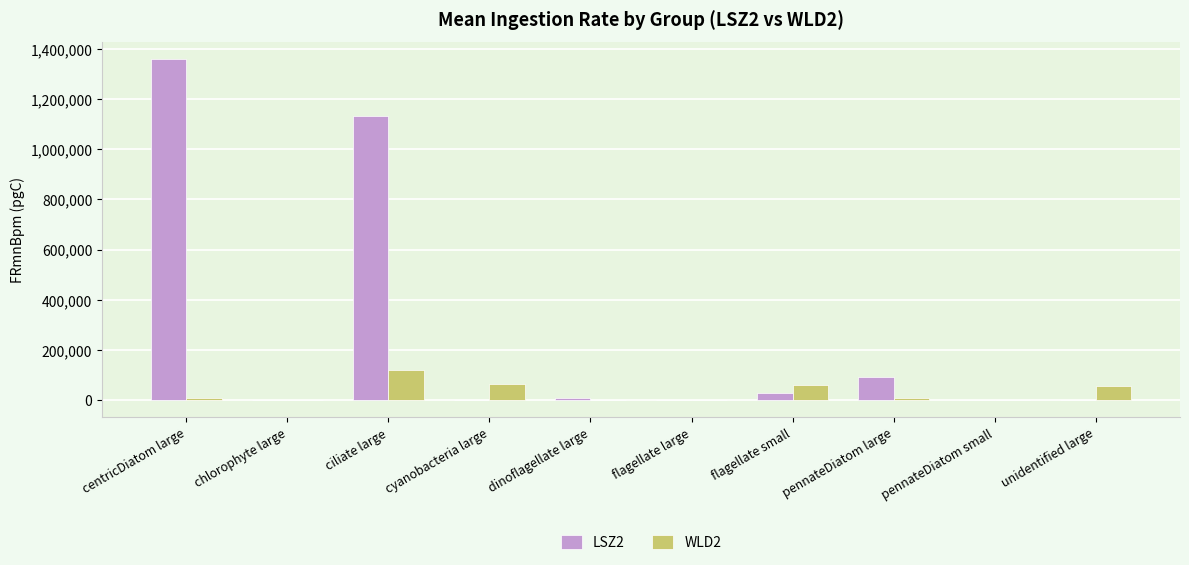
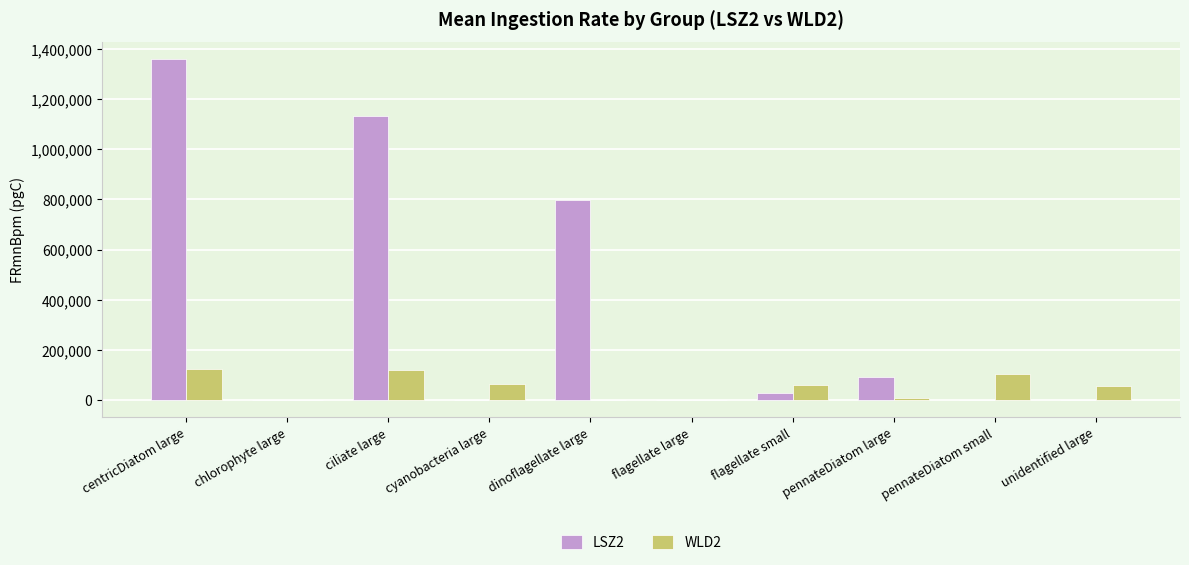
WLD2, centricDiatom large: 10,000 -> 120,000
LSZ2, dinoflagellate large: 10,000 -> 800,000
WLD2, pennateDiatom small: 0 -> 100,000
